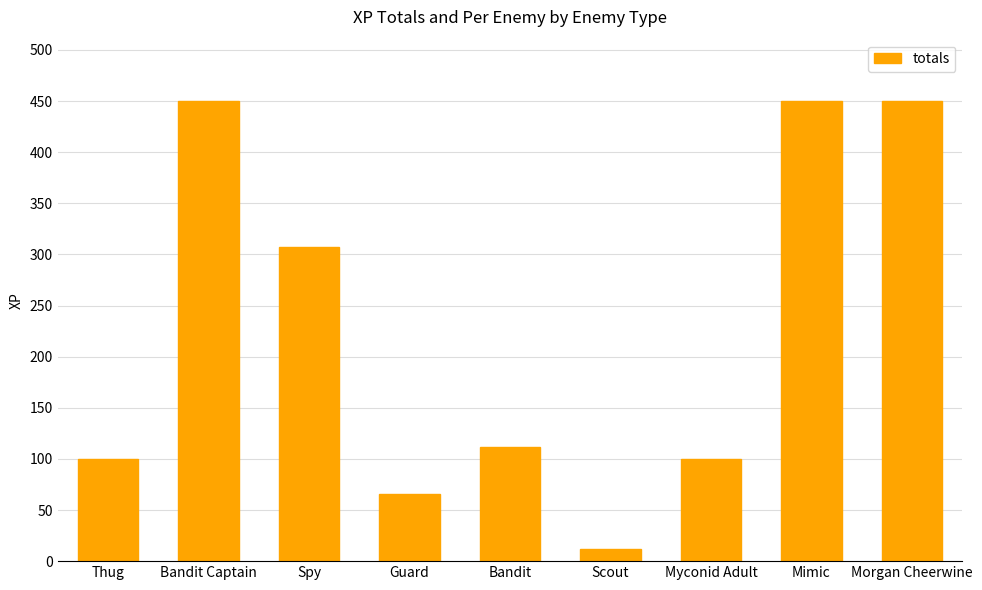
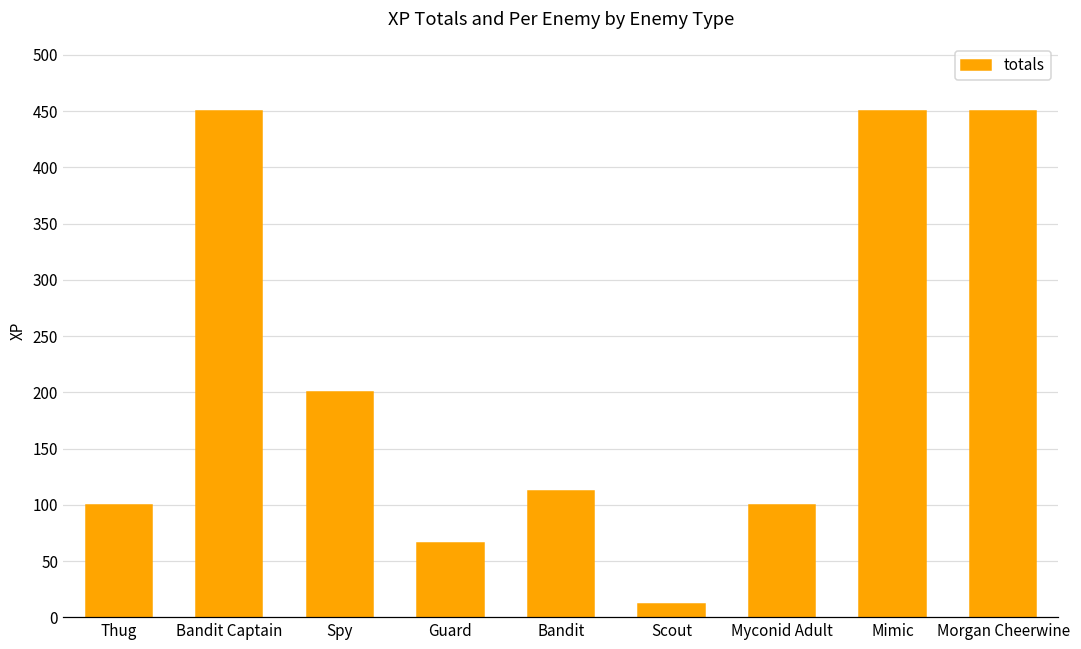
Spy: 307 -> 200
